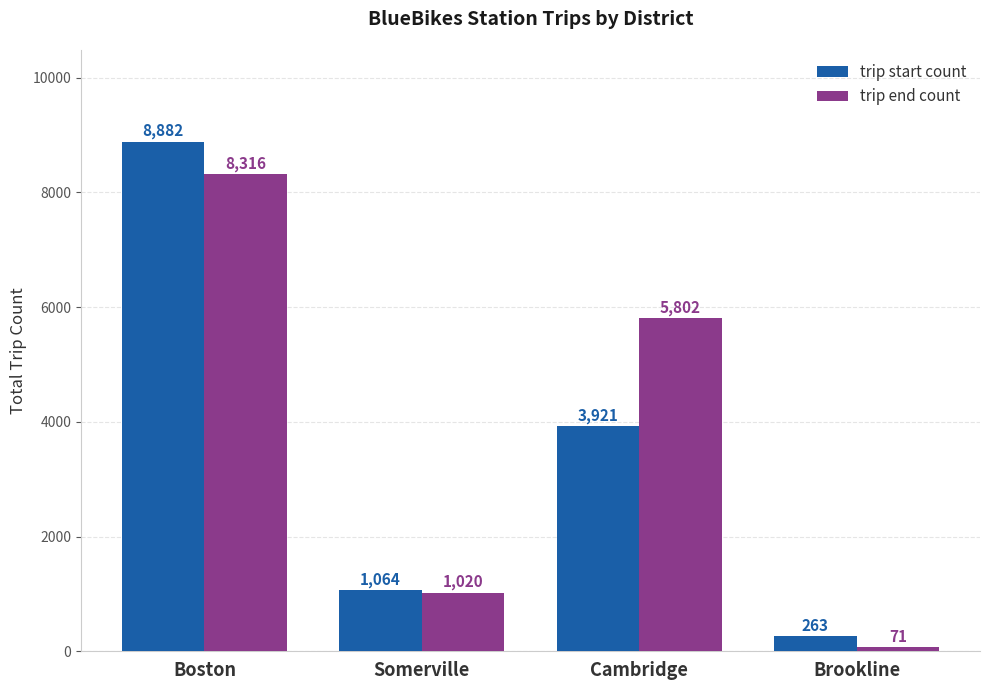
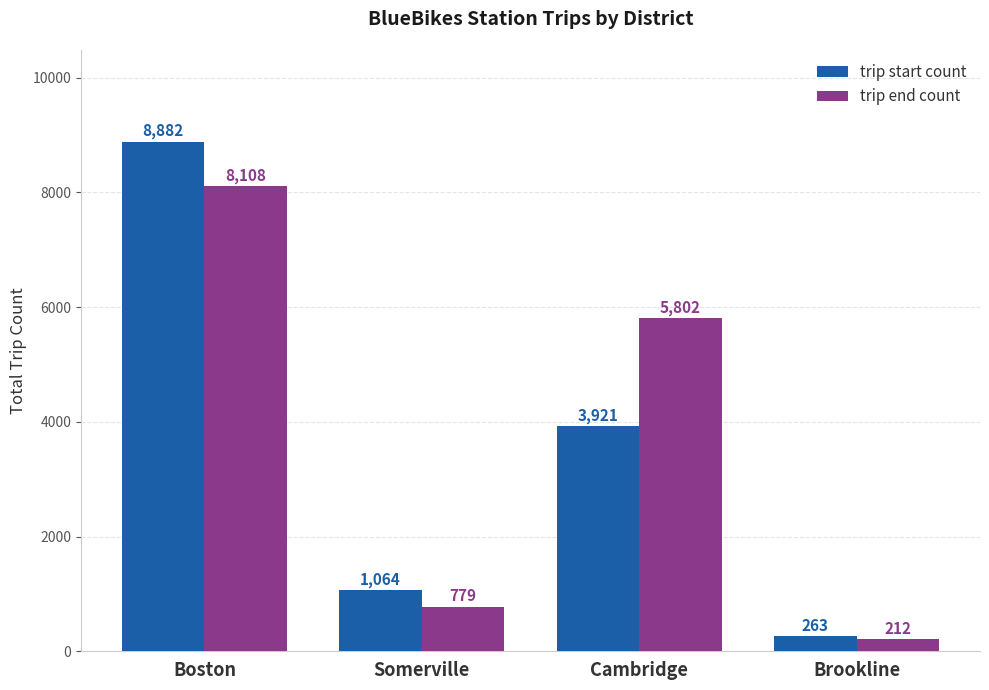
trip end count, Boston: 8,316 -> 8,108
trip end count, Somerville: 1,020 -> 779
trip end count, Brookline: 71 -> 212
